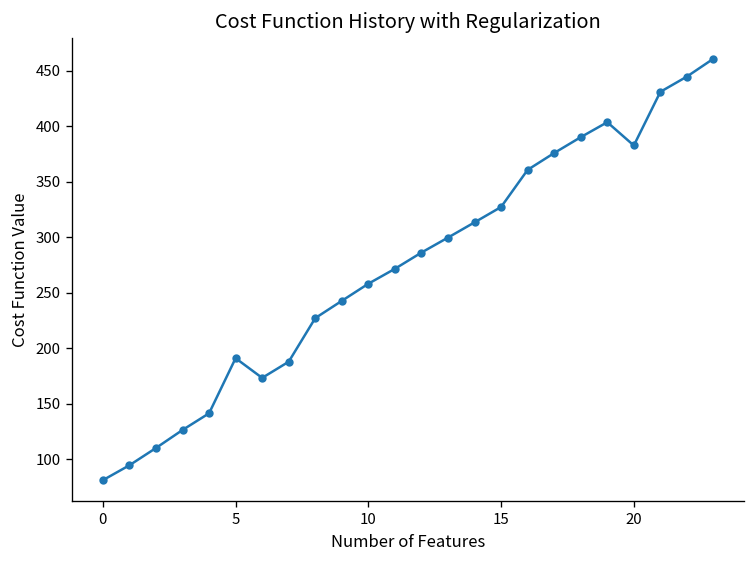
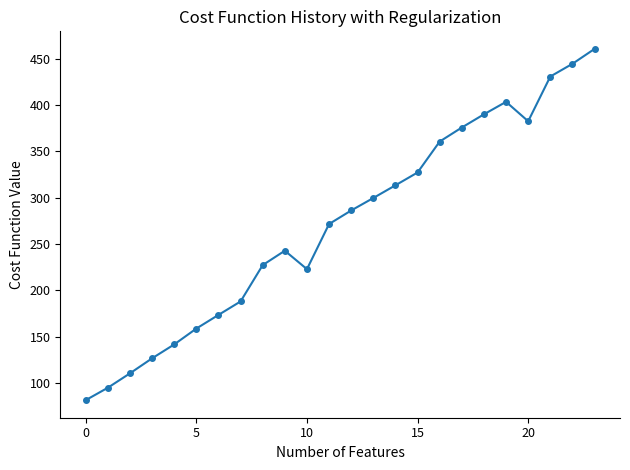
5: 190 -> 160
10: 260 -> 220
